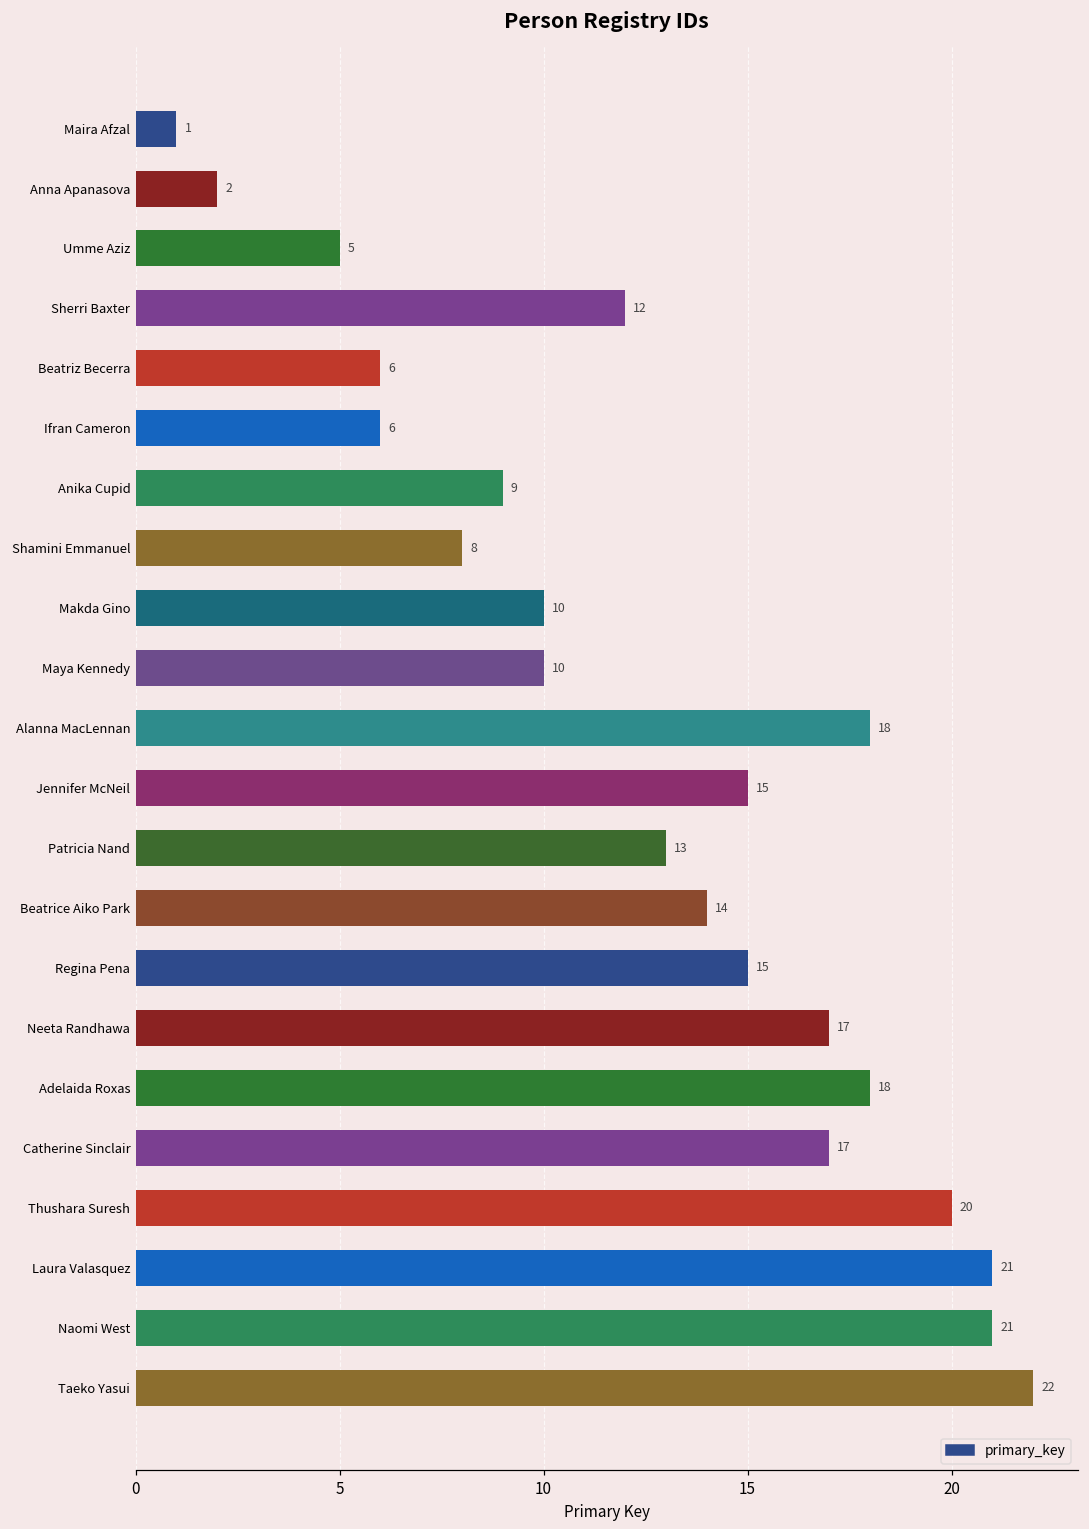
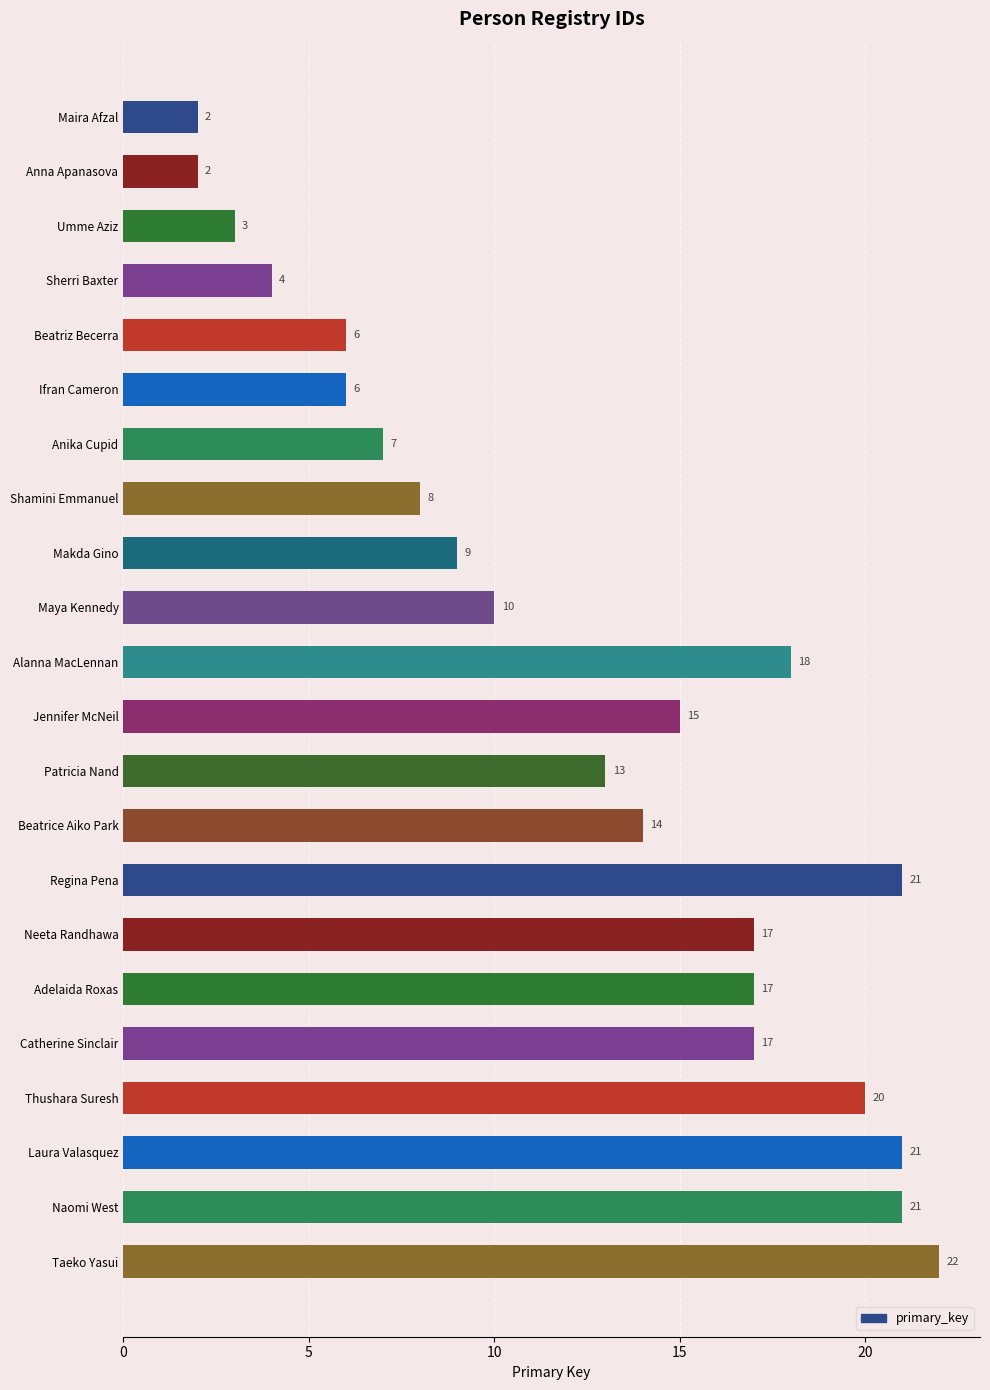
Maira Afzal: 1 -> 2
Umme Aziz: 5 -> 3
Sherri Baxter: 12 -> 4
Anika Cupid: 9 -> 7
Makda Gino: 10 -> 9
Regina Pena: 15 -> 21
Adelaida Roxas: 18 -> 17
